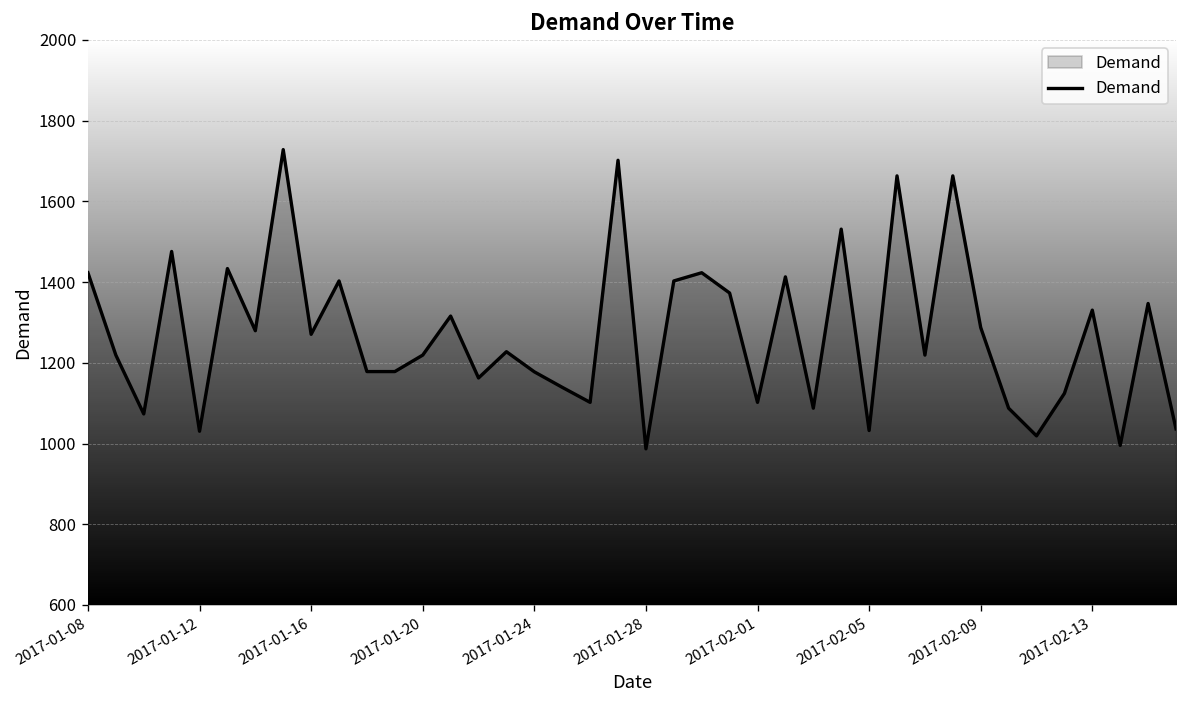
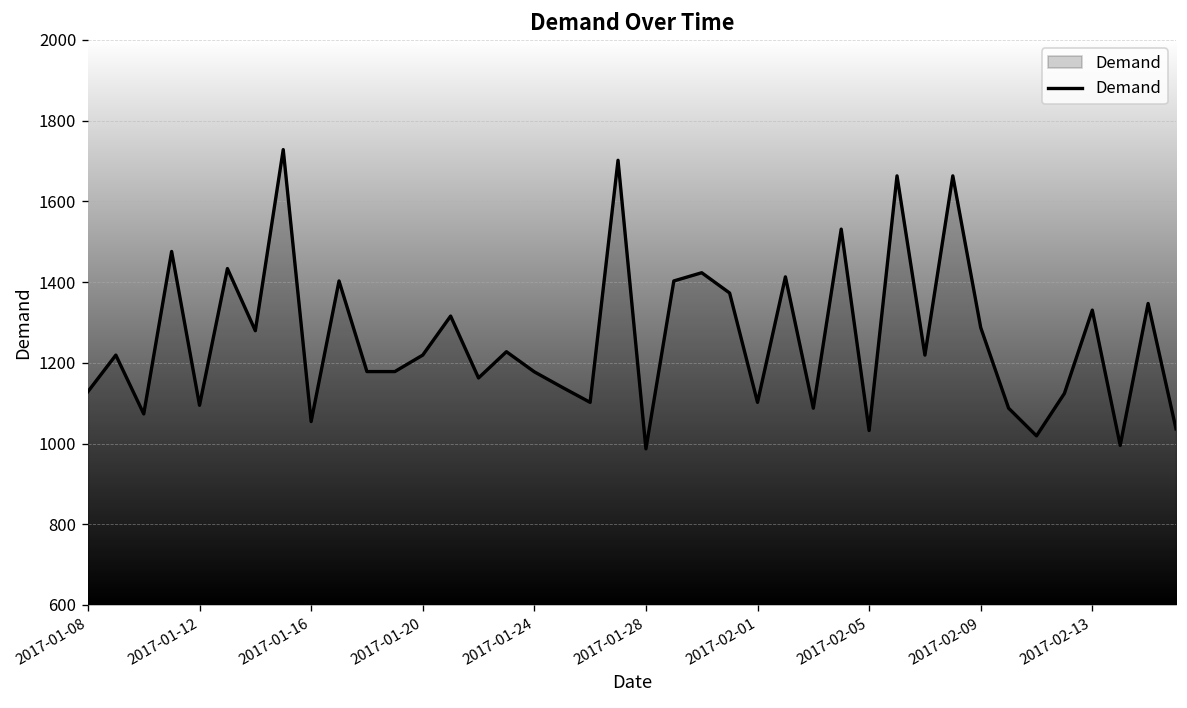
2017-01-08: 1420 -> 1130
2017-01-12: 1030 -> 1090
2017-01-16: 1270 -> 1050
